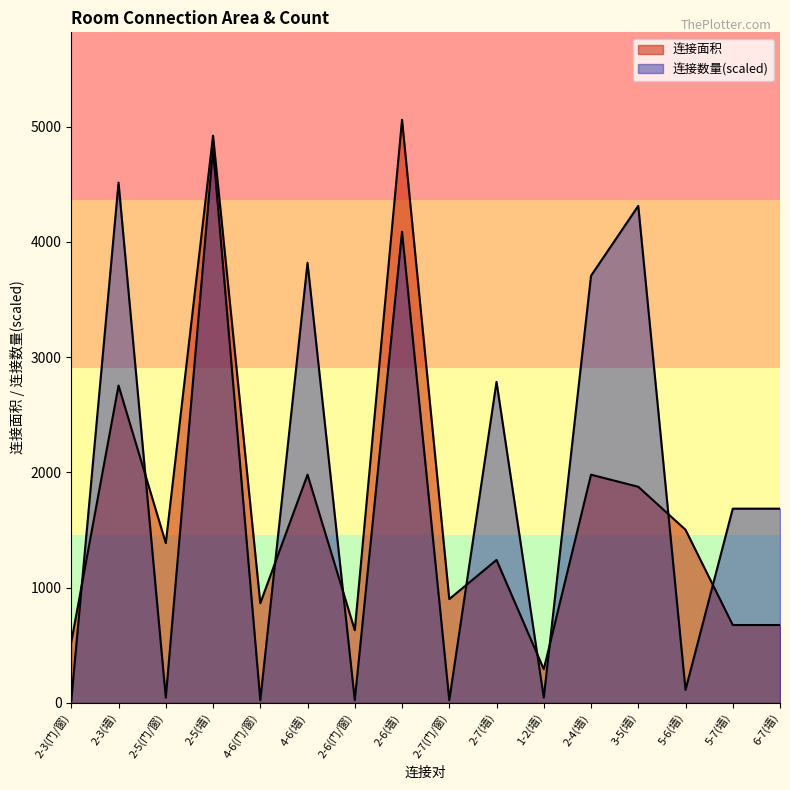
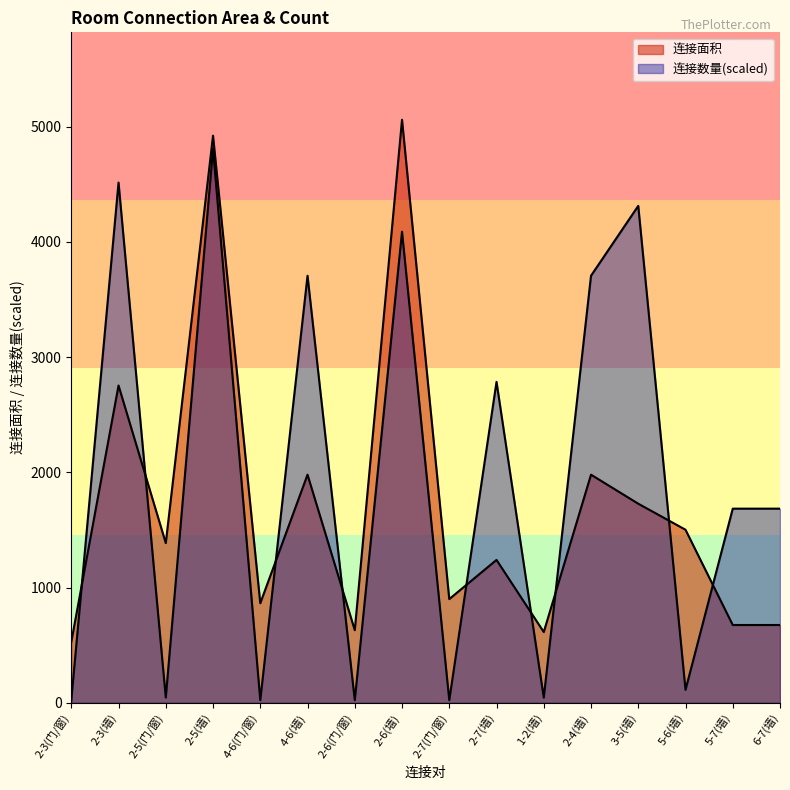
连接数量(scaled), 4-6(墙): 3820 -> 3710
连接面积, 1-2(墙): 290 -> 610
连接面积, 3-5(墙): 1880 -> 1730
